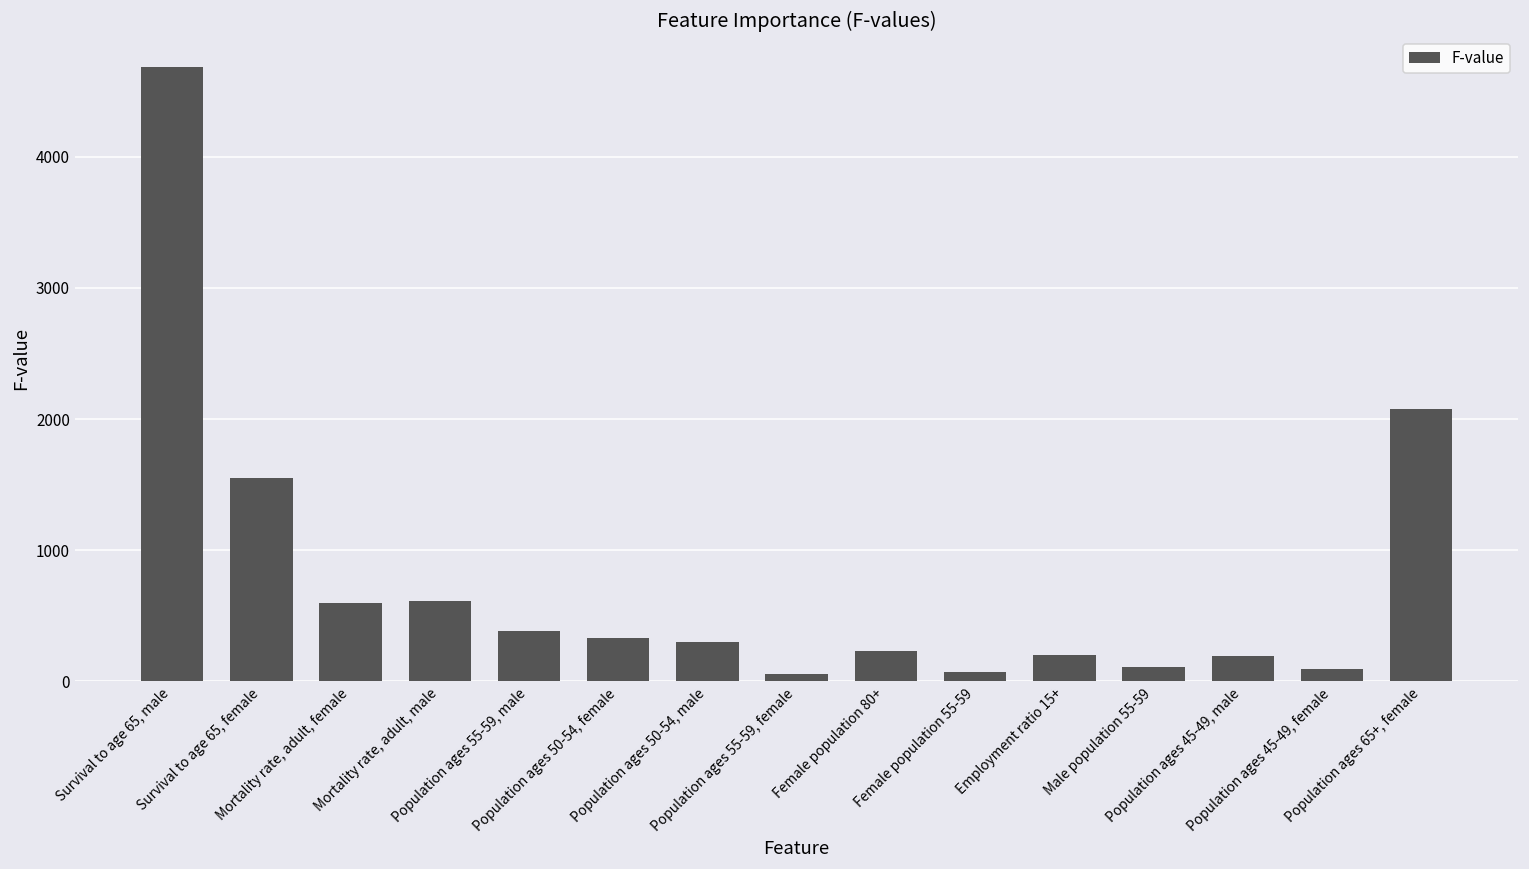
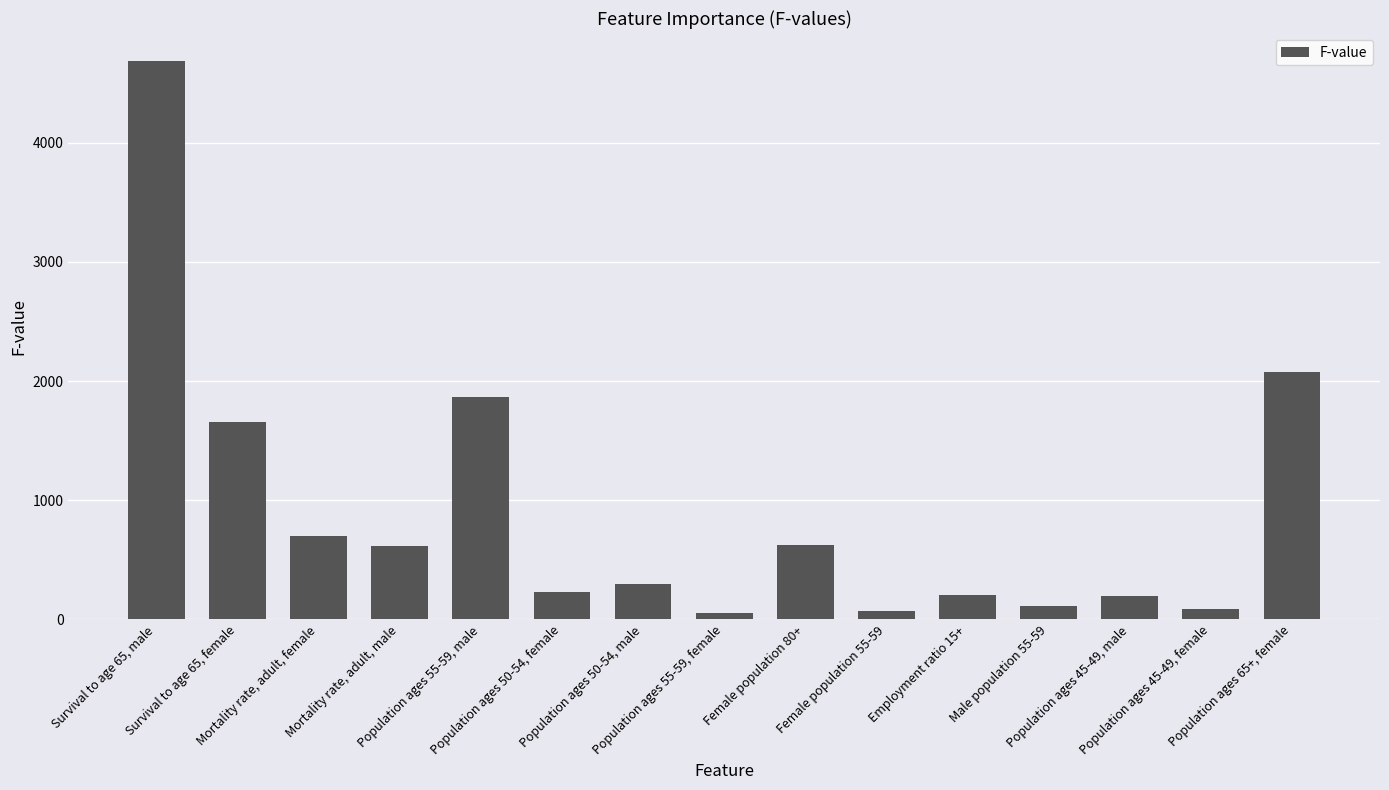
Survival to age 65, female: 1550 -> 1660
Mortality rate, adult, female: 600 -> 700
Population ages 55-59, male: 390 -> 1870
Population ages 50-54, female: 330 -> 230
Female population 80+: 230 -> 620
